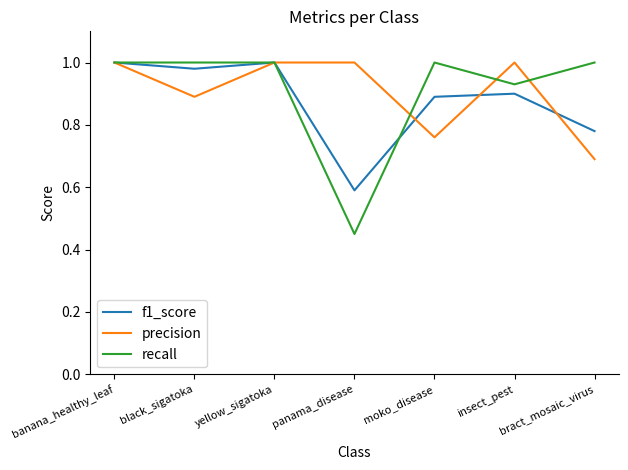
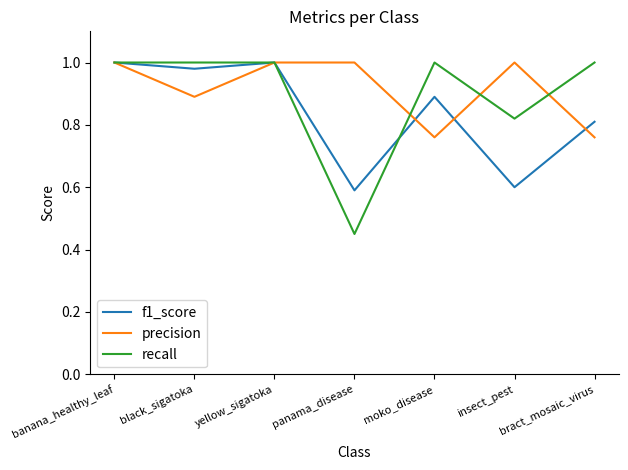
f1_score, insect_pest: 0.9 -> 0.6
recall, insect_pest: 0.93 -> 0.82
f1_score, bract_mosaic_virus: 0.78 -> 0.81
precision, bract_mosaic_virus: 0.69 -> 0.76
